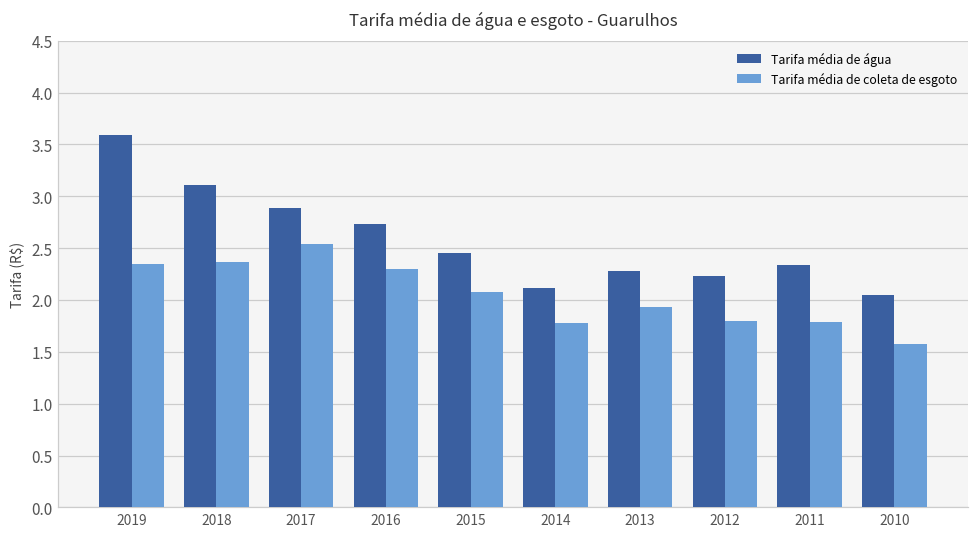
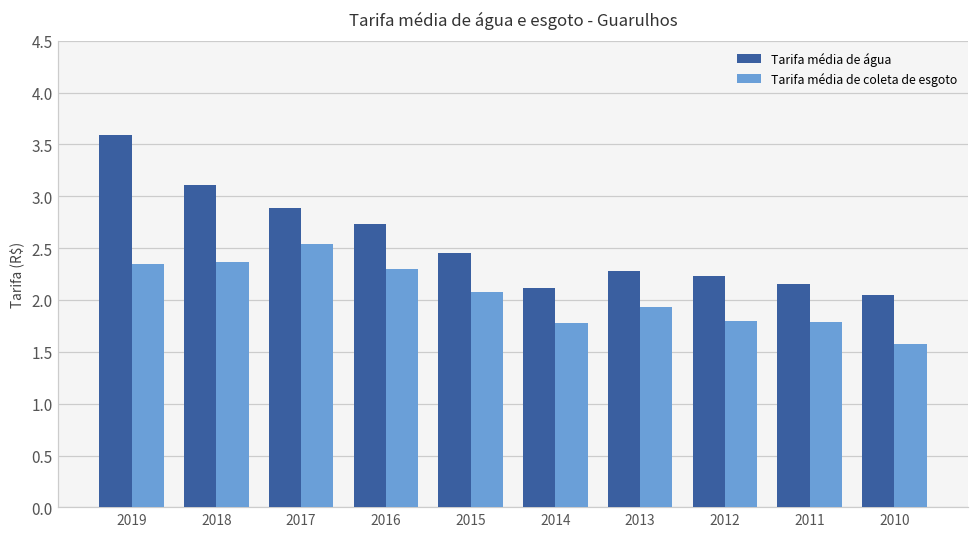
Tarifa média de água, 2011: 2.3 -> 2.2
